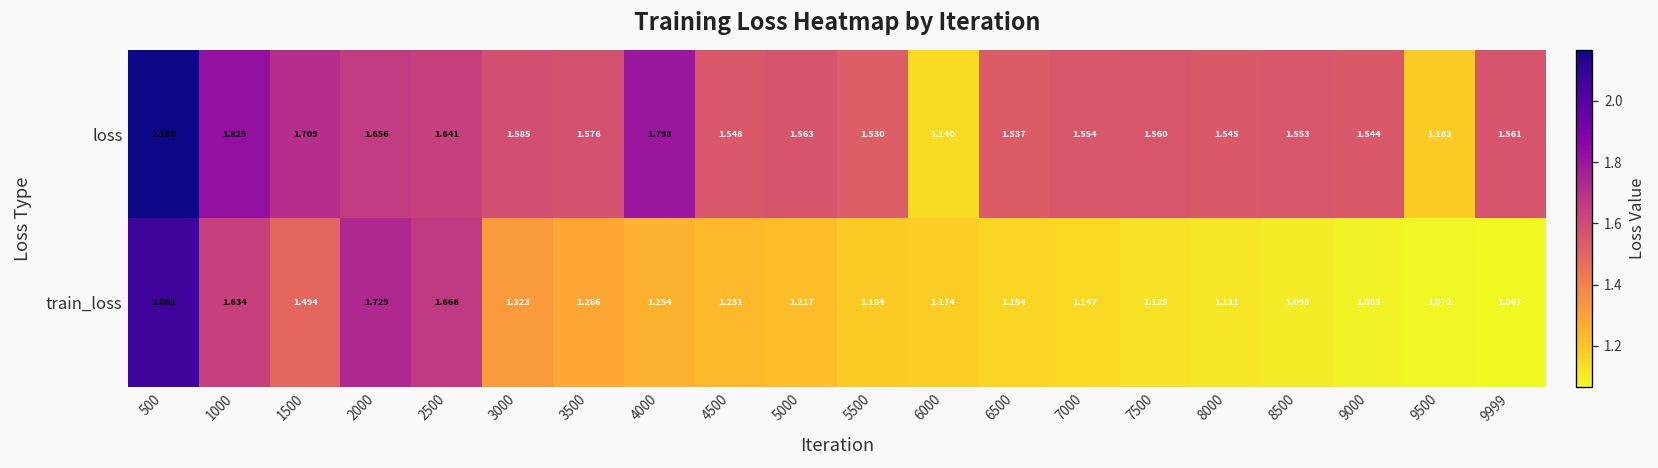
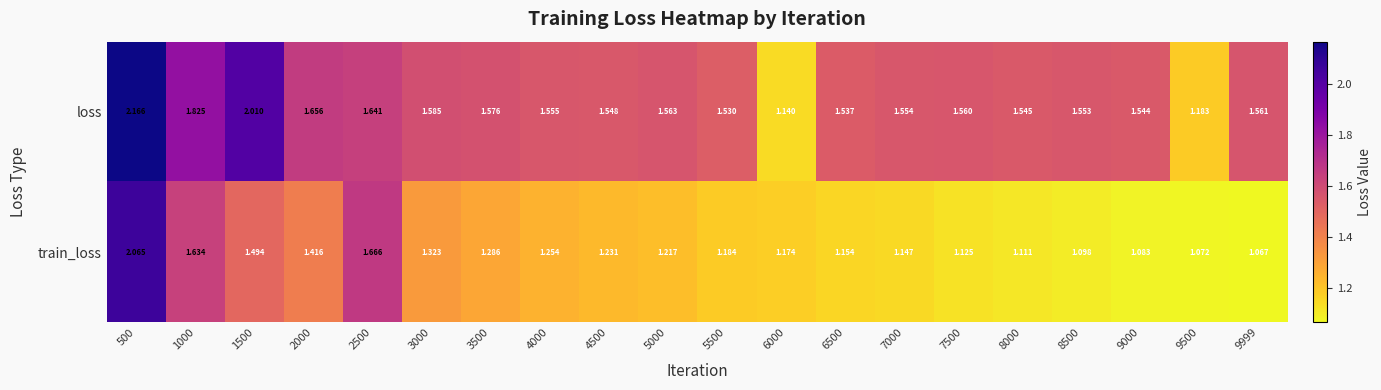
loss, 1500: 1.709 -> 2.010
loss, 4000: 1.798 -> 1.555
train_loss, 2000: 1.729 -> 1.416
